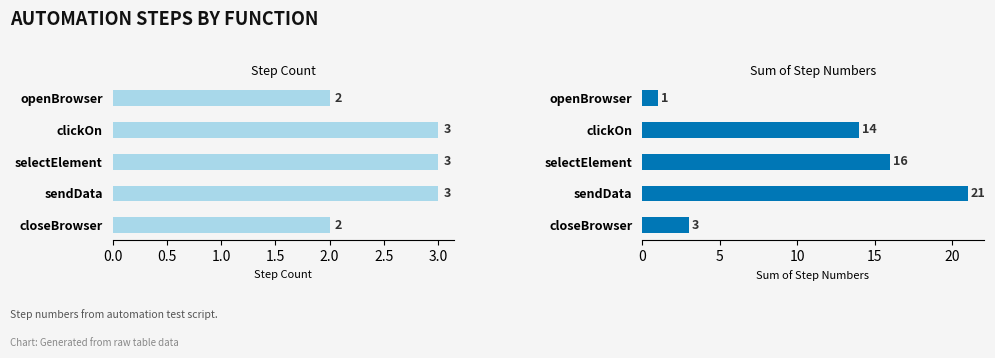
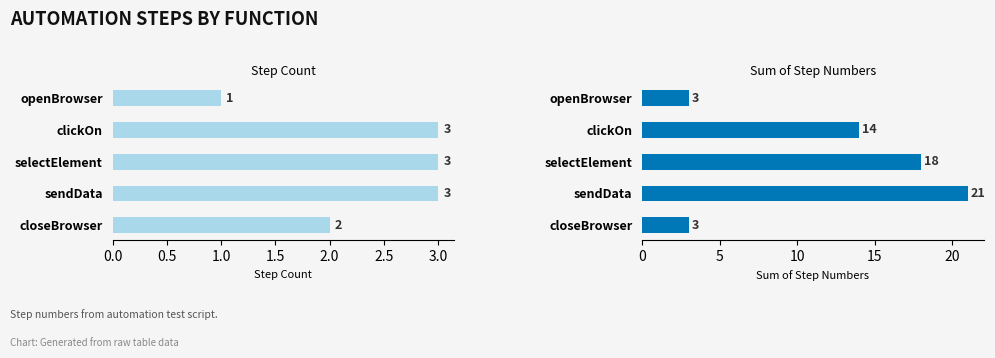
Step Count, openBrowser: 2 -> 1
Sum of Step Numbers, openBrowser: 1 -> 3
Sum of Step Numbers, selectElement: 16 -> 18
